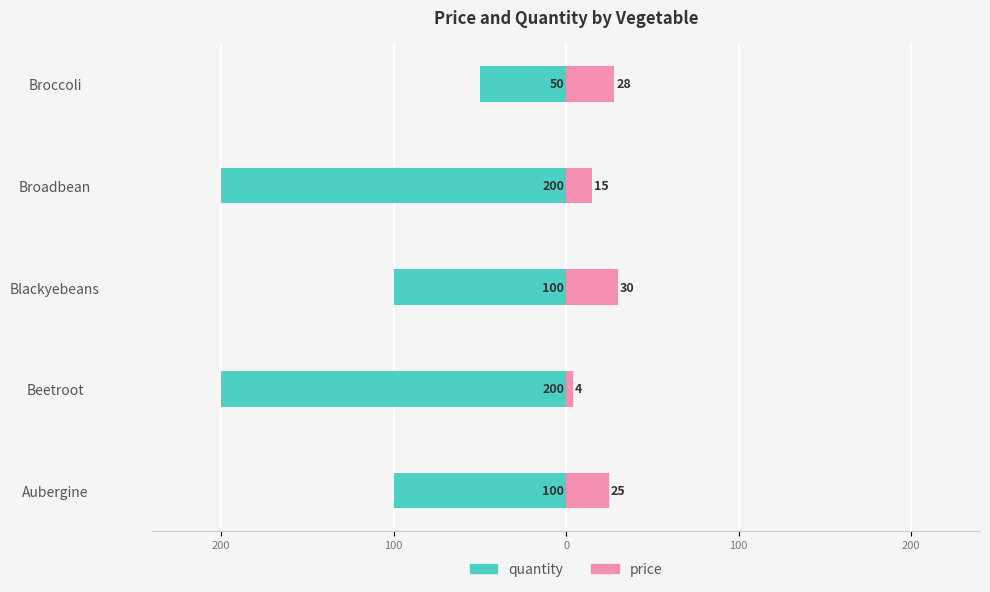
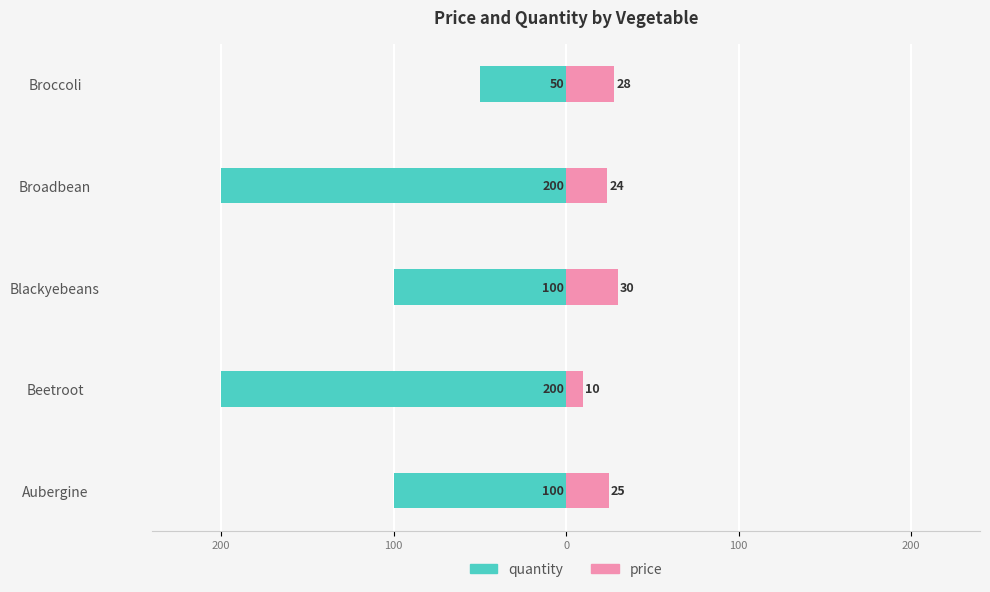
price, Broadbean: 15 -> 24
price, Beetroot: 4 -> 10
